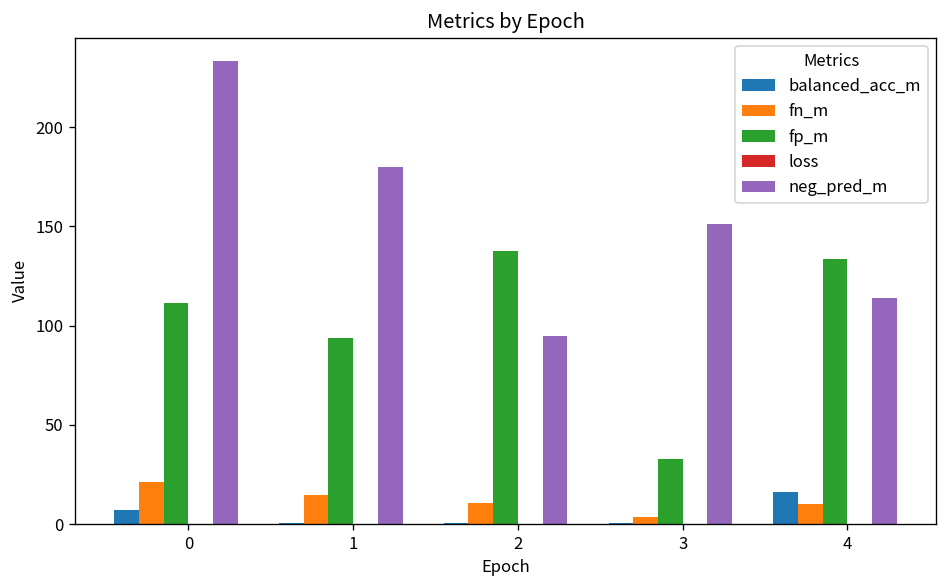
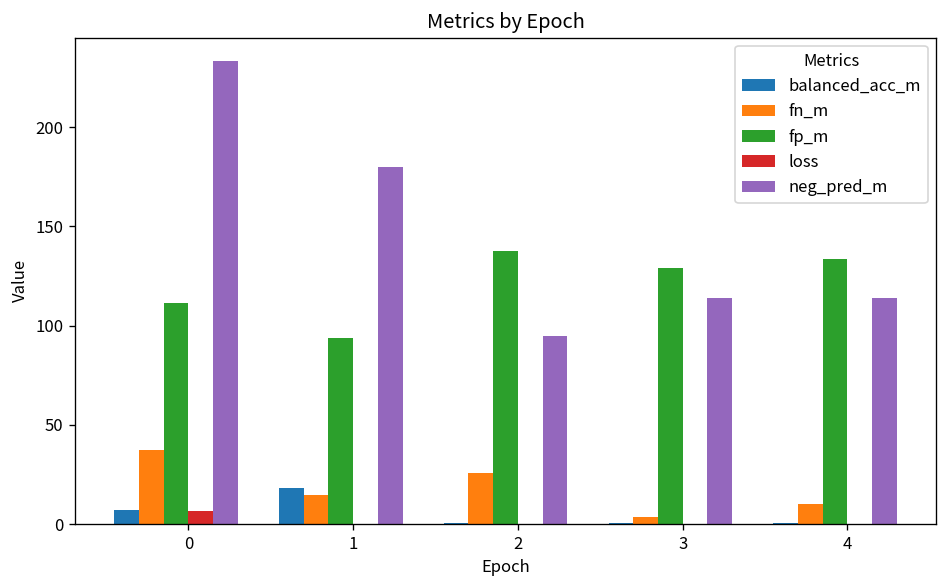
fn_m, 0: 21 -> 37
loss, 0: 0 -> 7
balanced_acc_m, 1: 1 -> 18
fn_m, 2: 11 -> 26
fp_m, 3: 33 -> 129
neg_pred_m, 3: 151 -> 114
balanced_acc_m, 4: 16 -> 1
